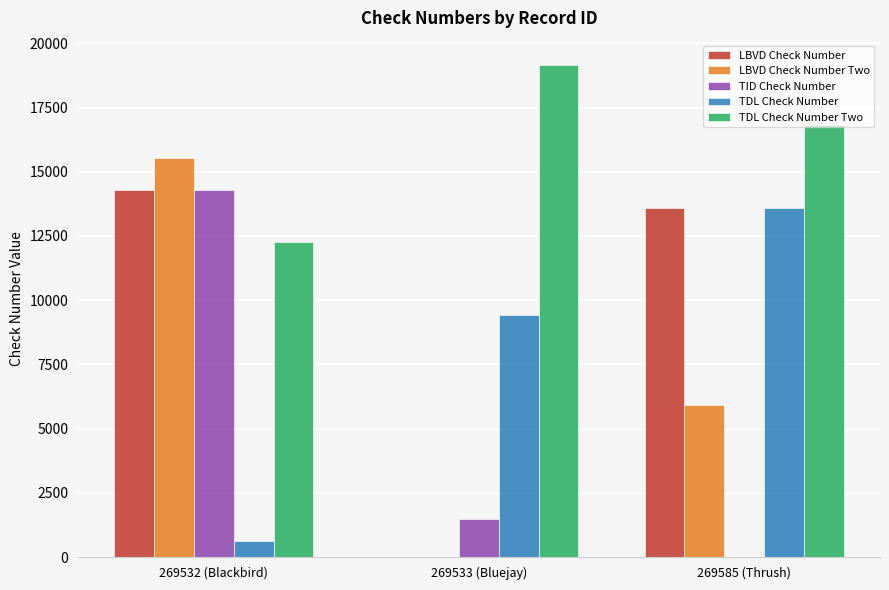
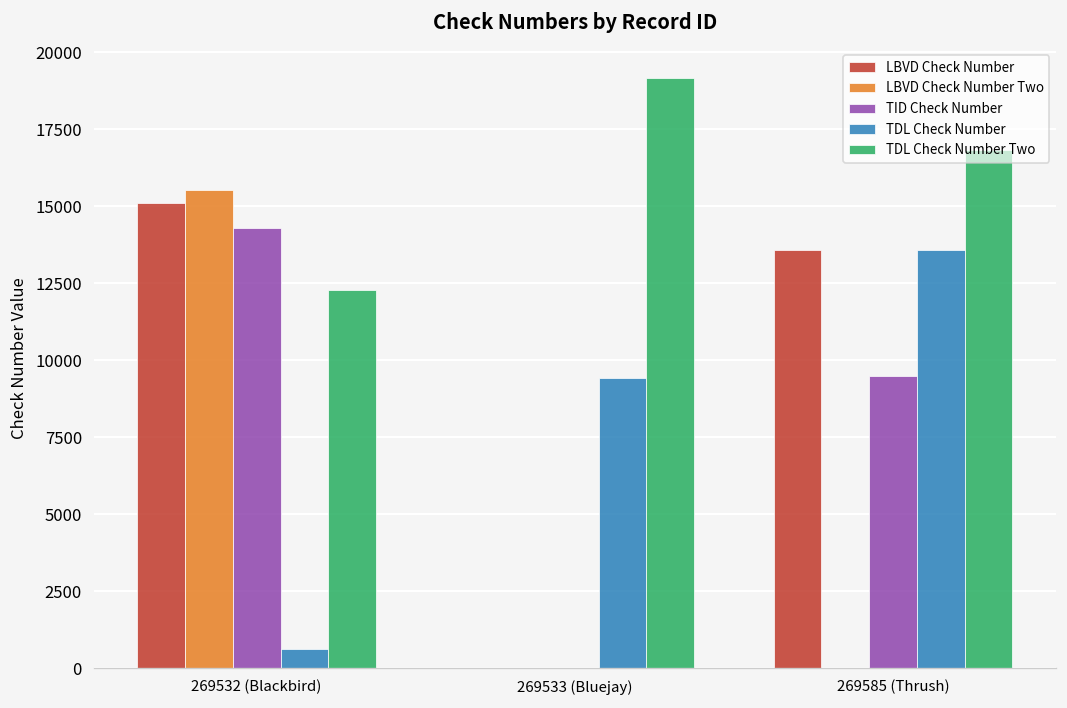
LBVD Check Number, 269532 (Blackbird): 14300 -> 15100
TID Check Number, 269533 (Bluejay): 1500 -> 0
LBVD Check Number Two, 269585 (Thrush): 5900 -> 0
TID Check Number, 269585 (Thrush): 0 -> 9500
